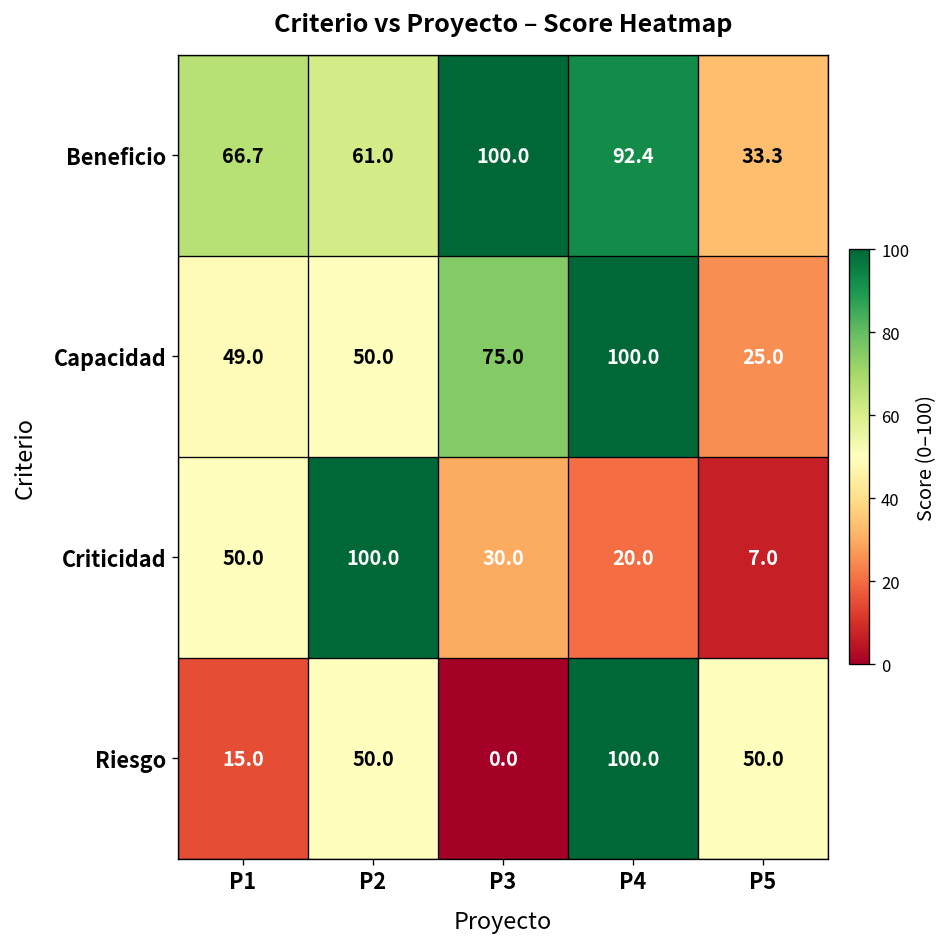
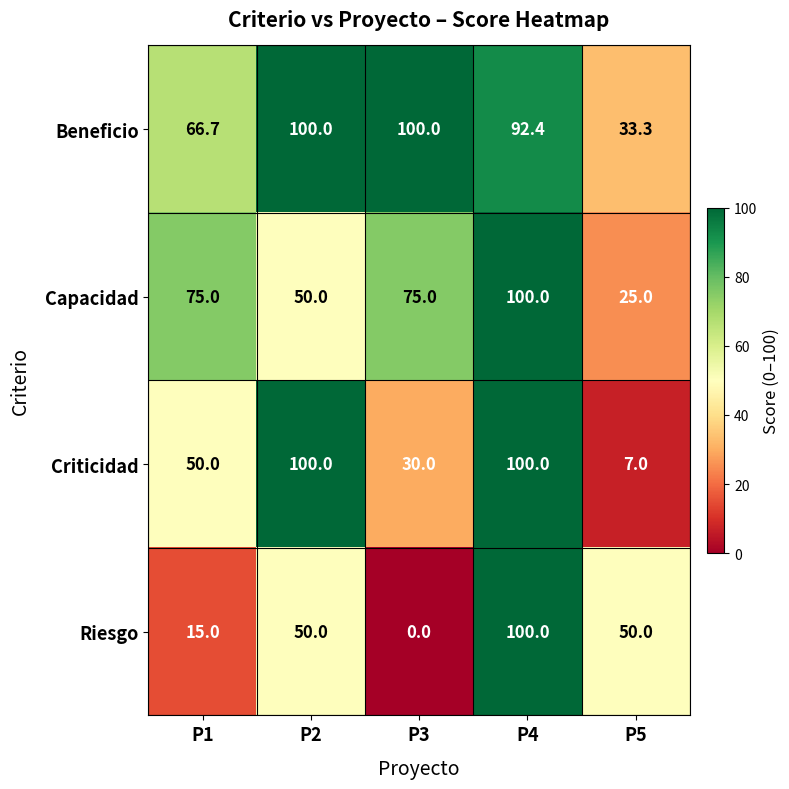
Beneficio, P2: 61.0 -> 100.0
Capacidad, P1: 49.0 -> 75.0
Criticidad, P4: 20.0 -> 100.0
